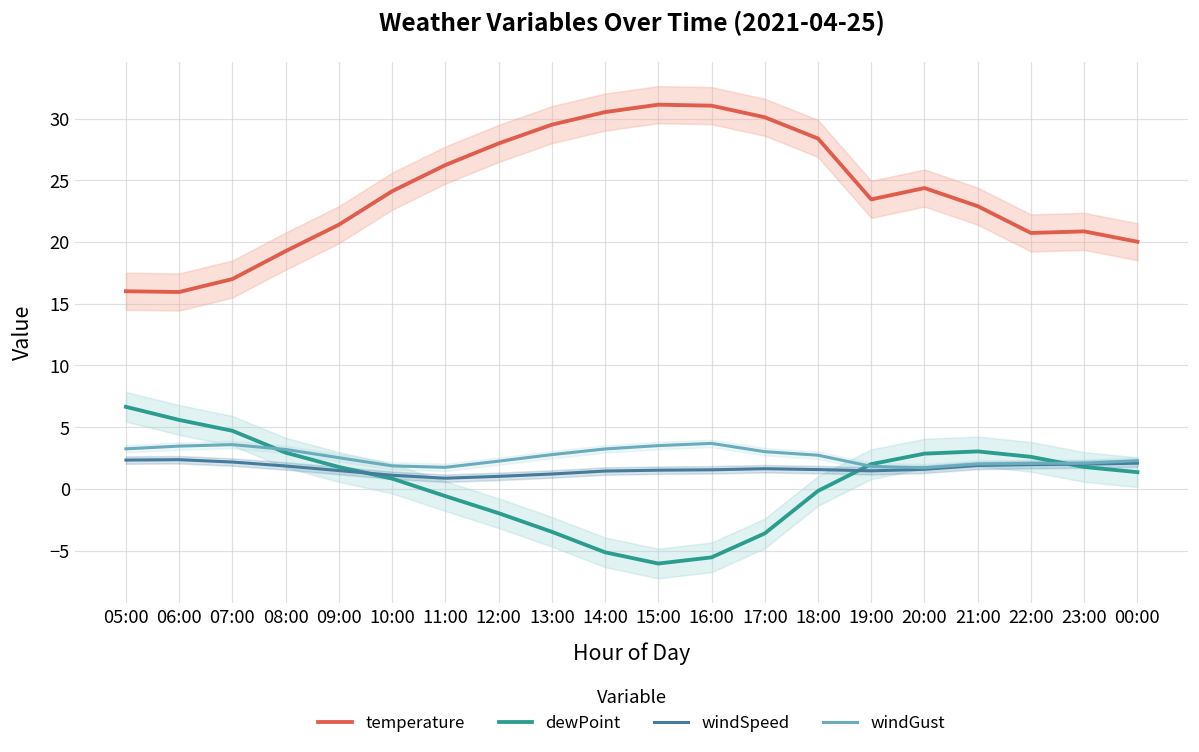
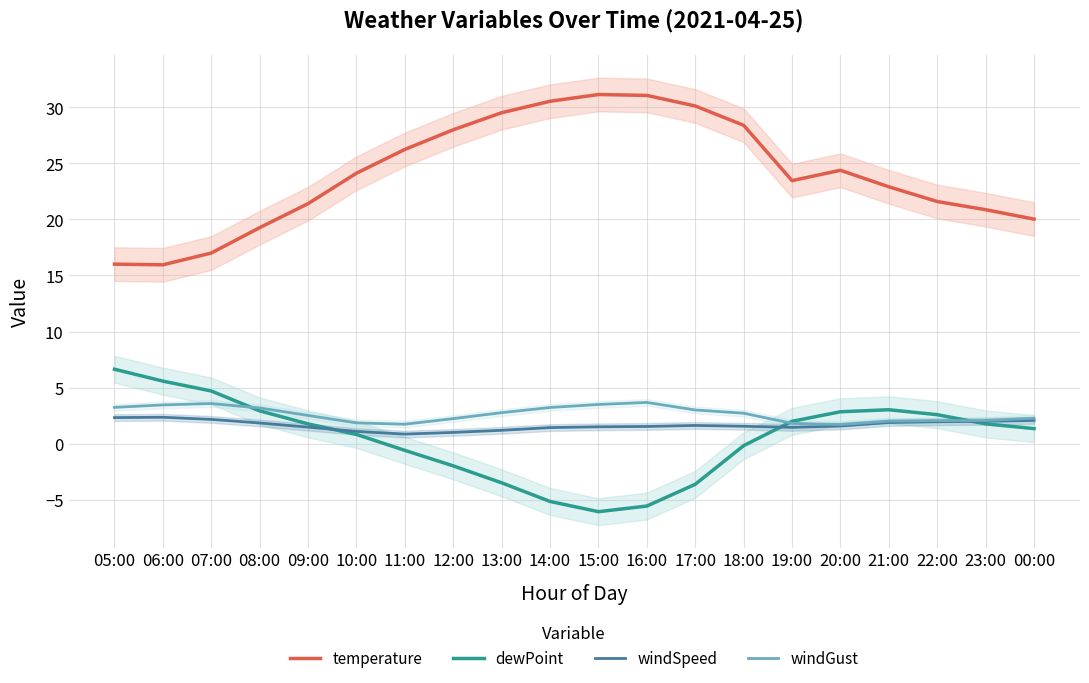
temperature, 22:00: 20.7 -> 21.6
